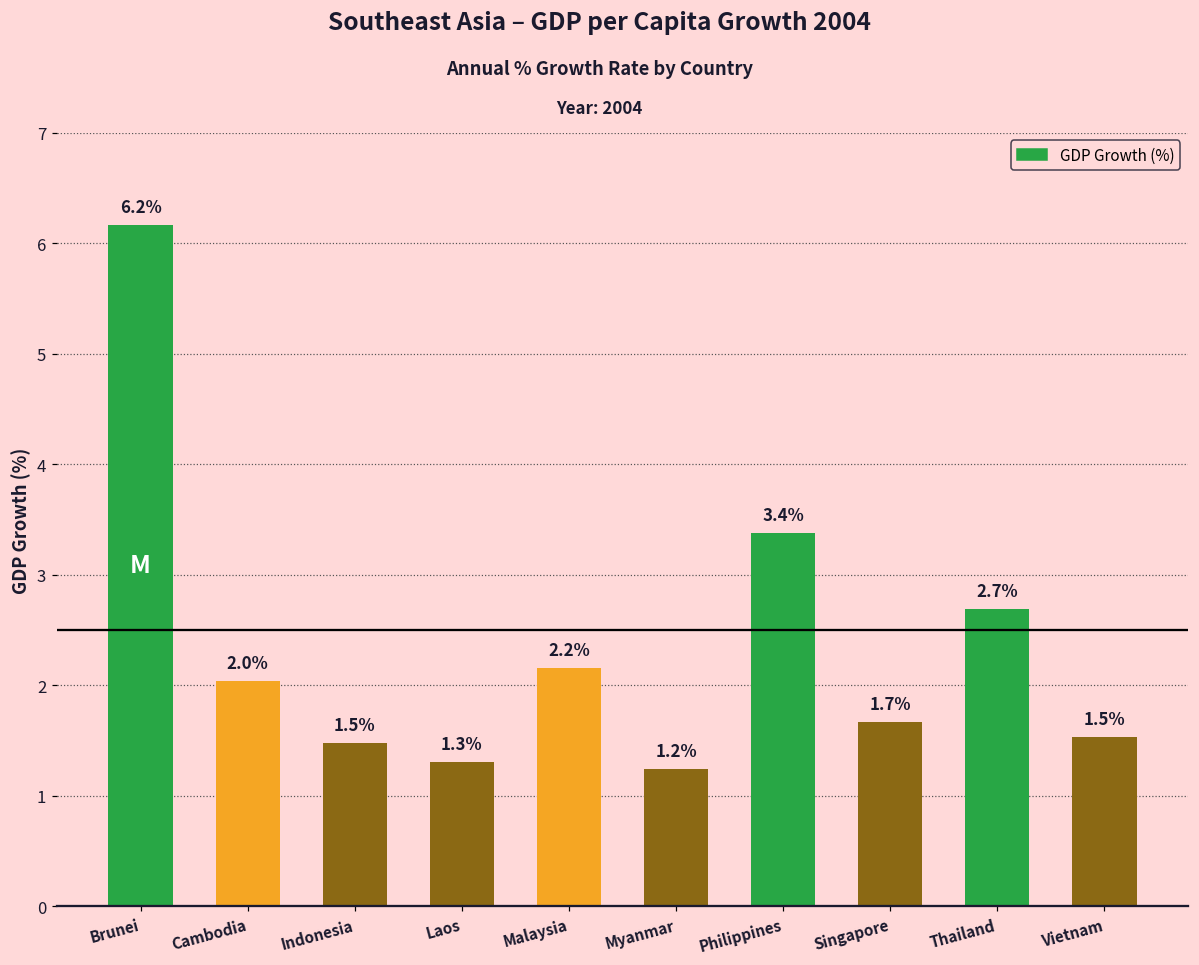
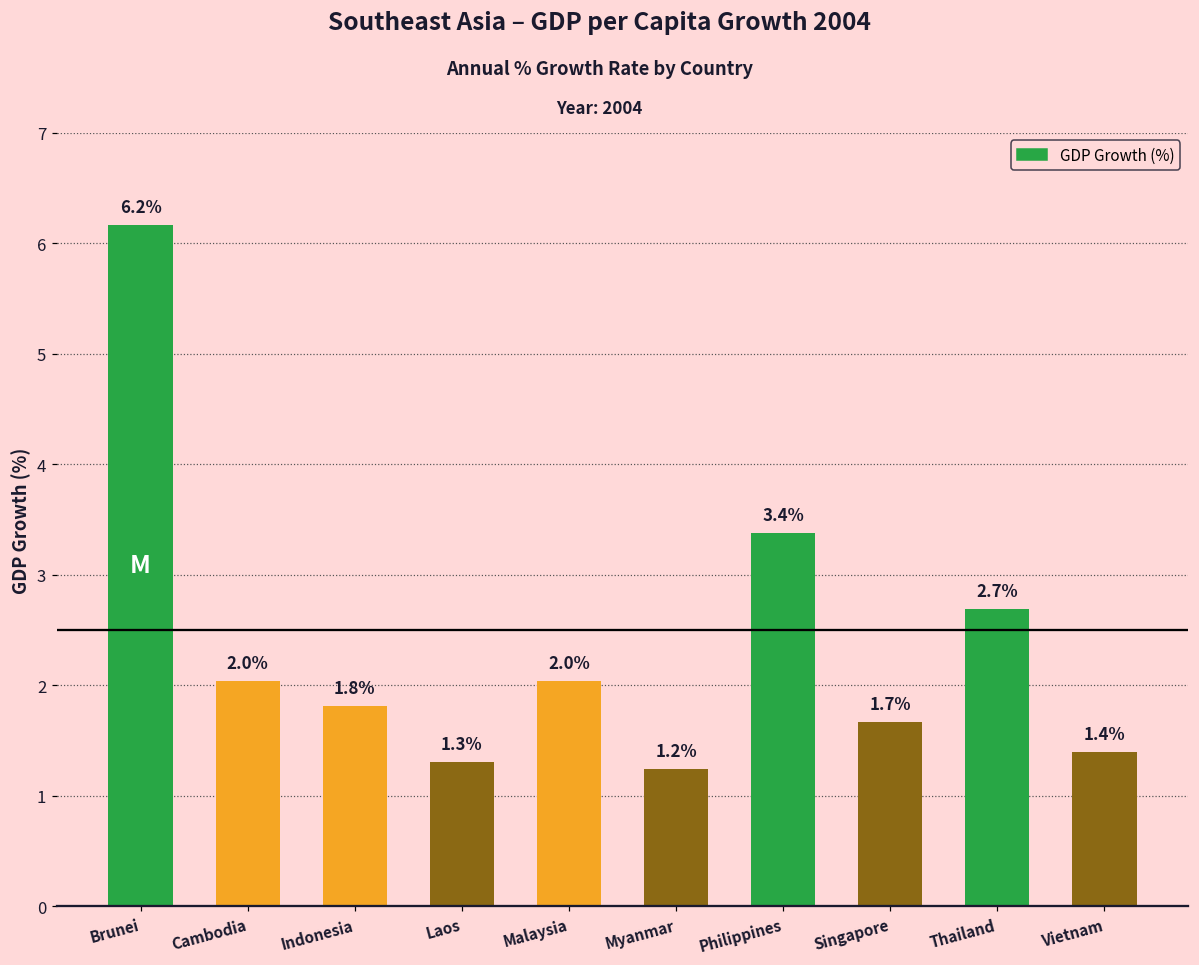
Indonesia: 1.5% -> 1.8%
Malaysia: 2.2% -> 2.0%
Vietnam: 1.5% -> 1.4%
